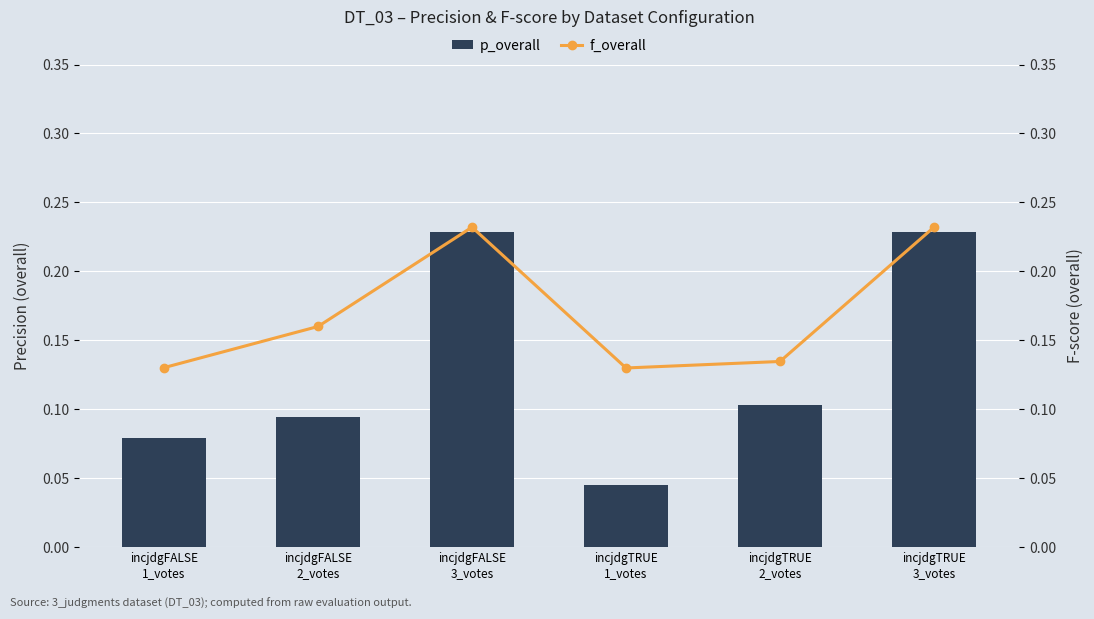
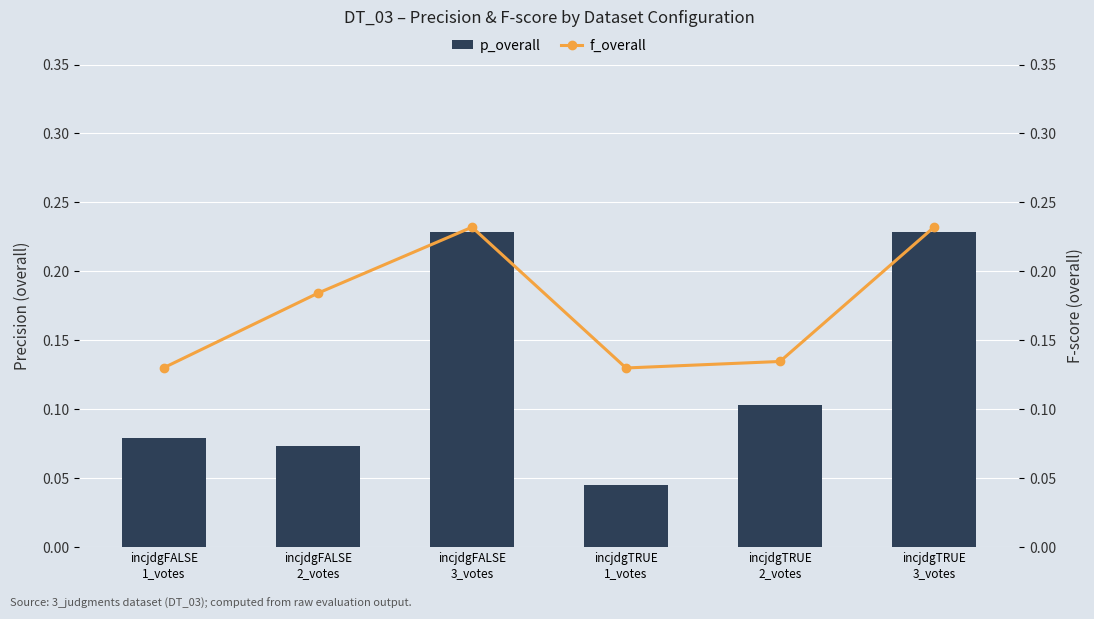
p_overall, incjdgFALSE 2_votes: 0.095 -> 0.073
f_overall, incjdgFALSE 2_votes: 0.160 -> 0.184
